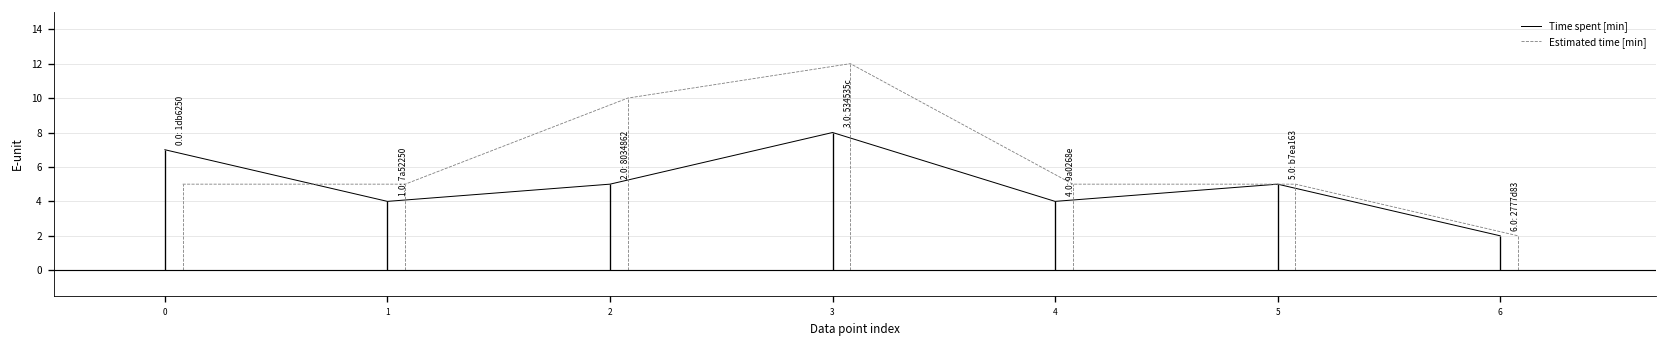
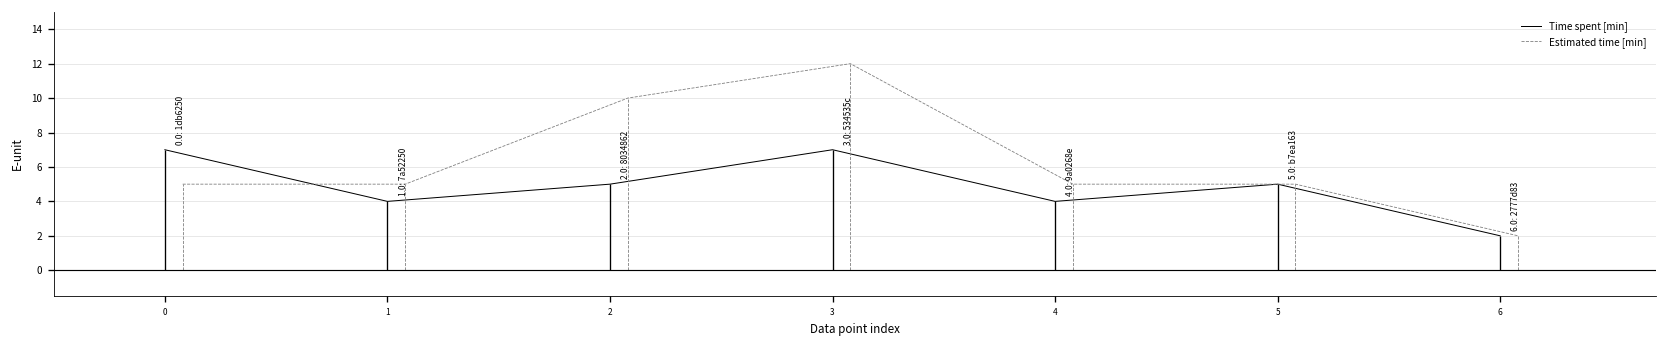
Time spent [min], 3: 8 -> 7
